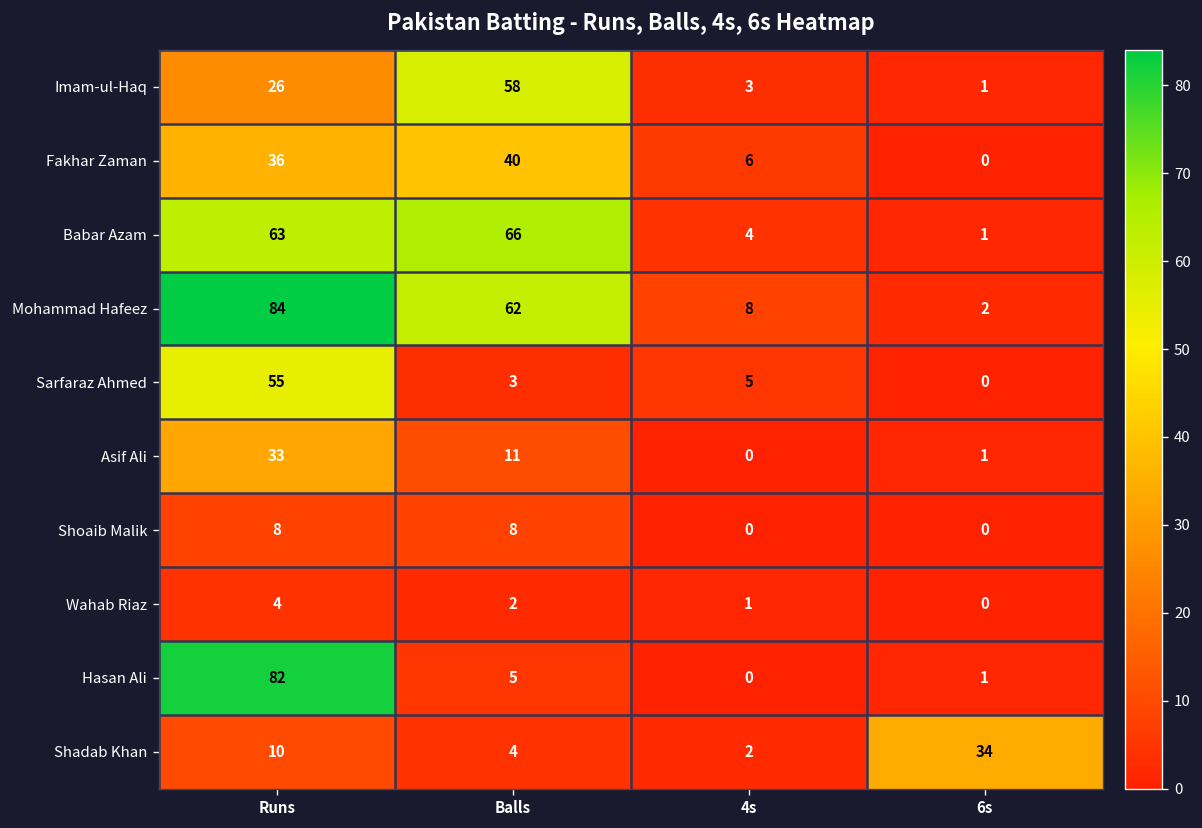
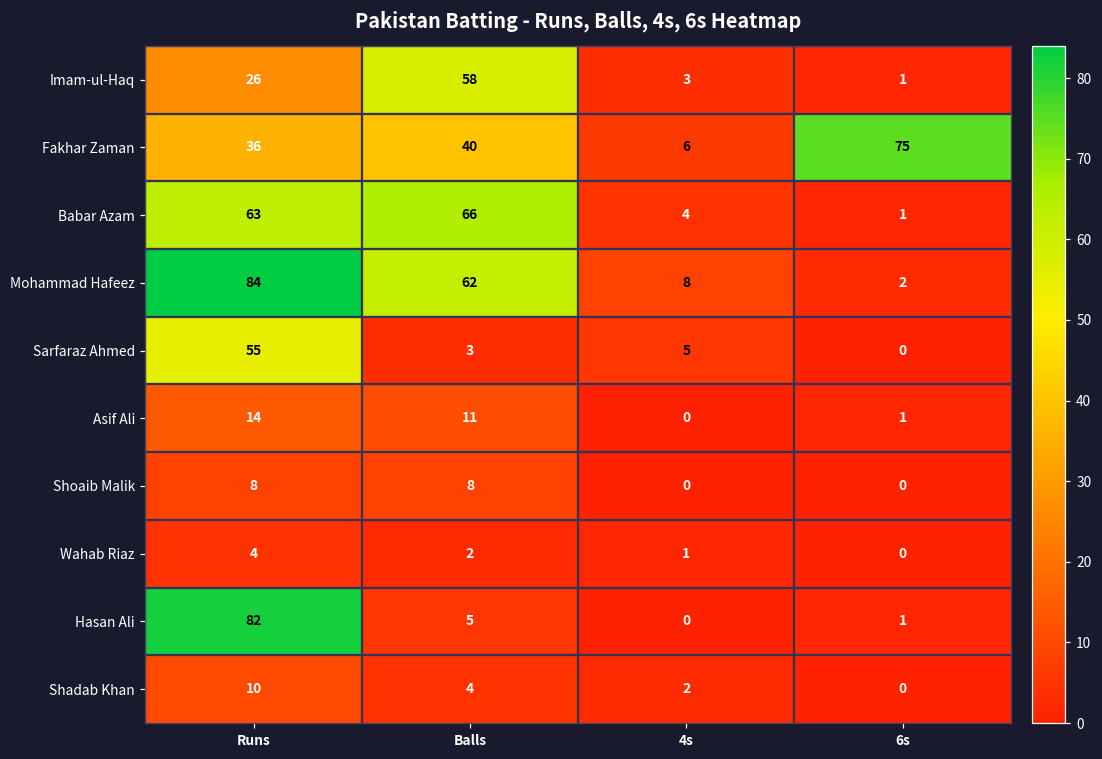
Fakhar Zaman, 6s: 0 -> 75
Asif Ali, Runs: 33 -> 14
Shadab Khan, 6s: 34 -> 0
